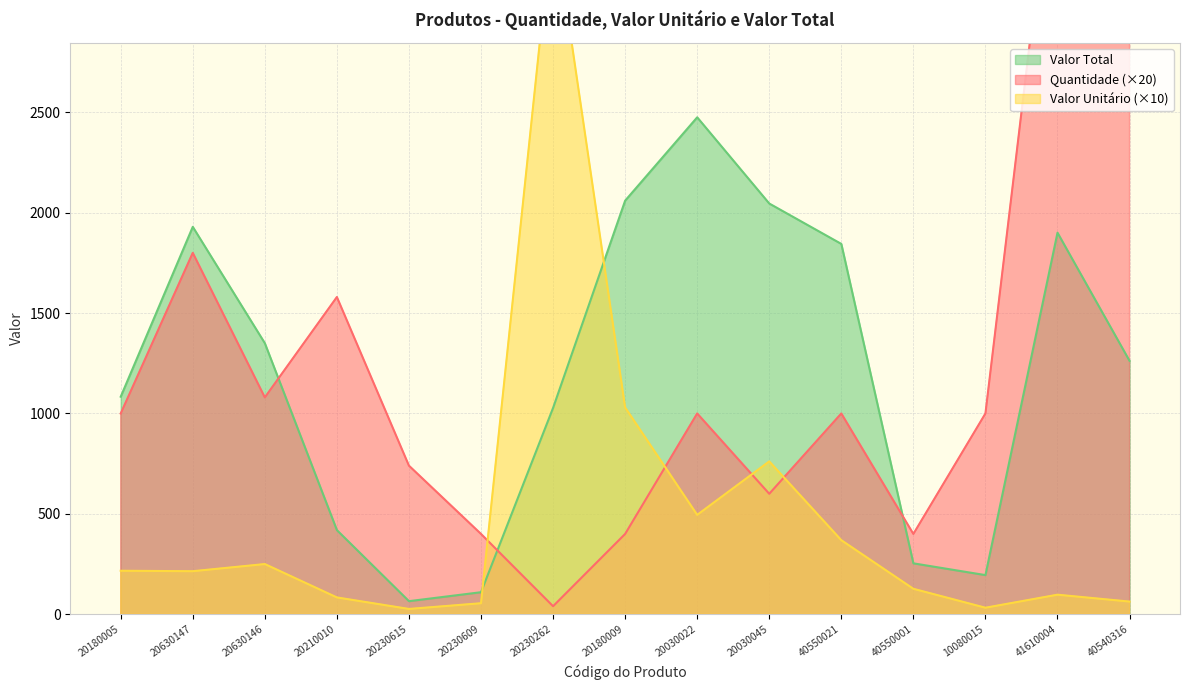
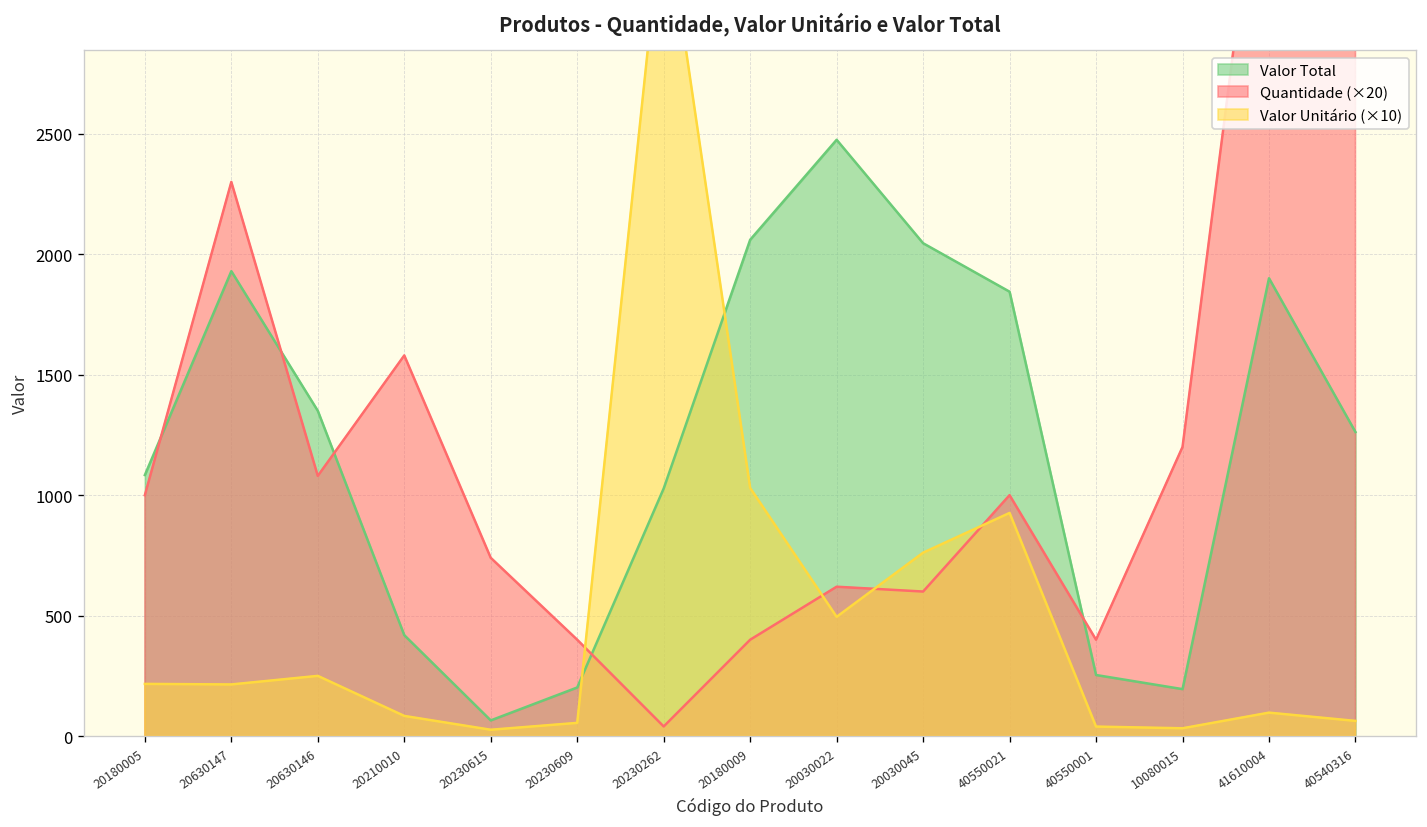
Quantidade (×20), 20630147: 1800 -> 2300
Valor Total, 20230609: 110 -> 200
Quantidade (×20), 20030022: 1000 -> 620
Valor Unitário (×10), 40550021: 370 -> 930
Valor Unitário (×10), 40550001: 130 -> 40
Quantidade (×20), 10080015: 1000 -> 1200
